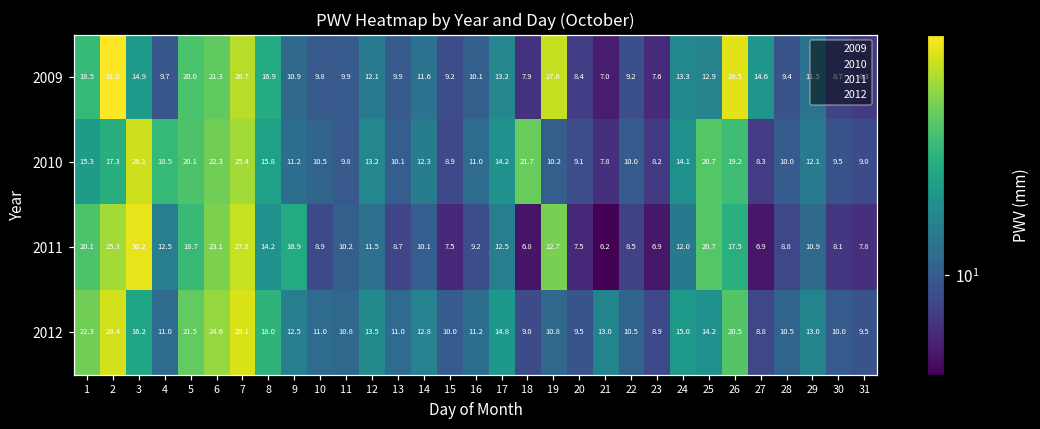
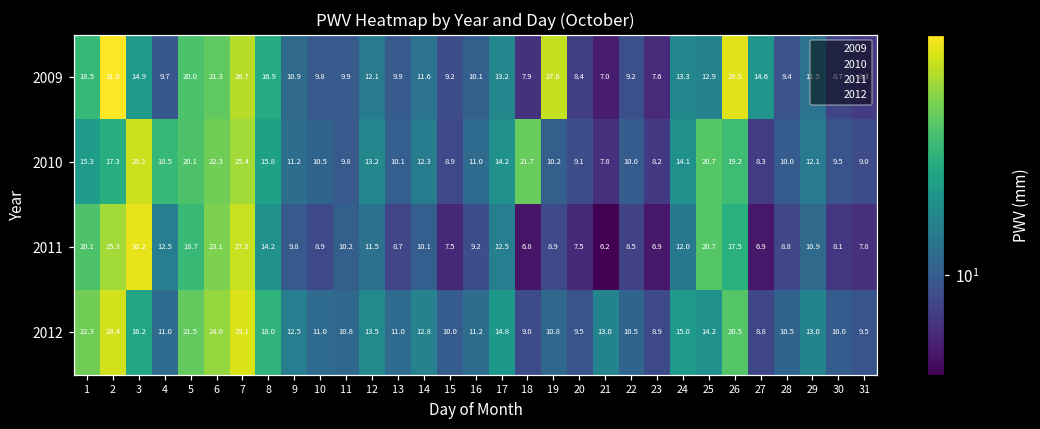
2011, 9: 16.9 -> 9.8
2011, 19: 22.7 -> 8.9
